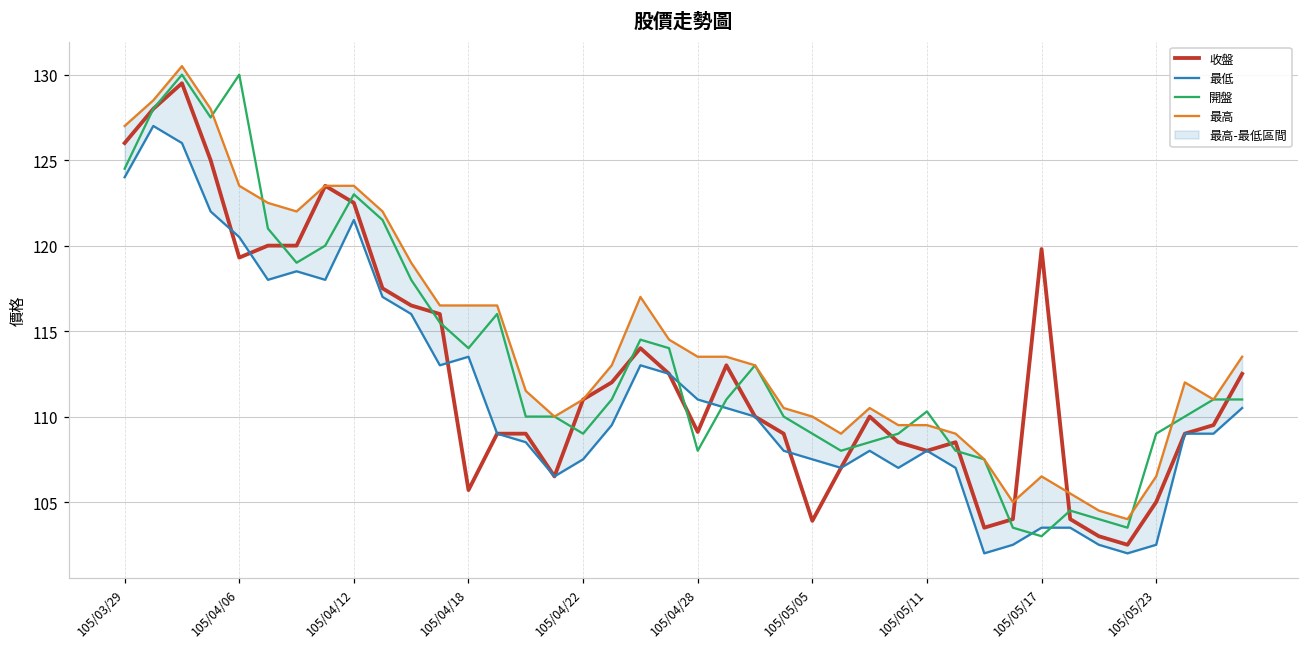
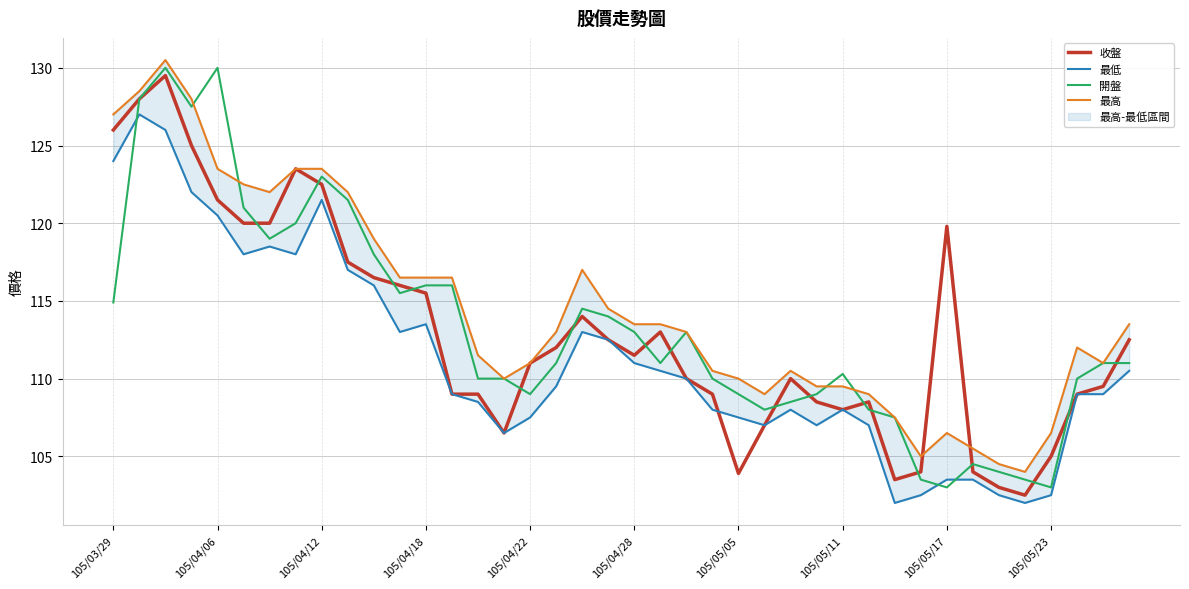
開盤, 105/03/29: 124.5 -> 114.9
收盤, 105/04/06: 119.3 -> 121.5
收盤, 105/04/18: 105.7 -> 115.5
開盤, 105/04/18: 114 -> 116
收盤, 105/04/28: 109.1 -> 111.5
開盤, 105/04/28: 108 -> 113
開盤, 105/05/23: 109 -> 103
